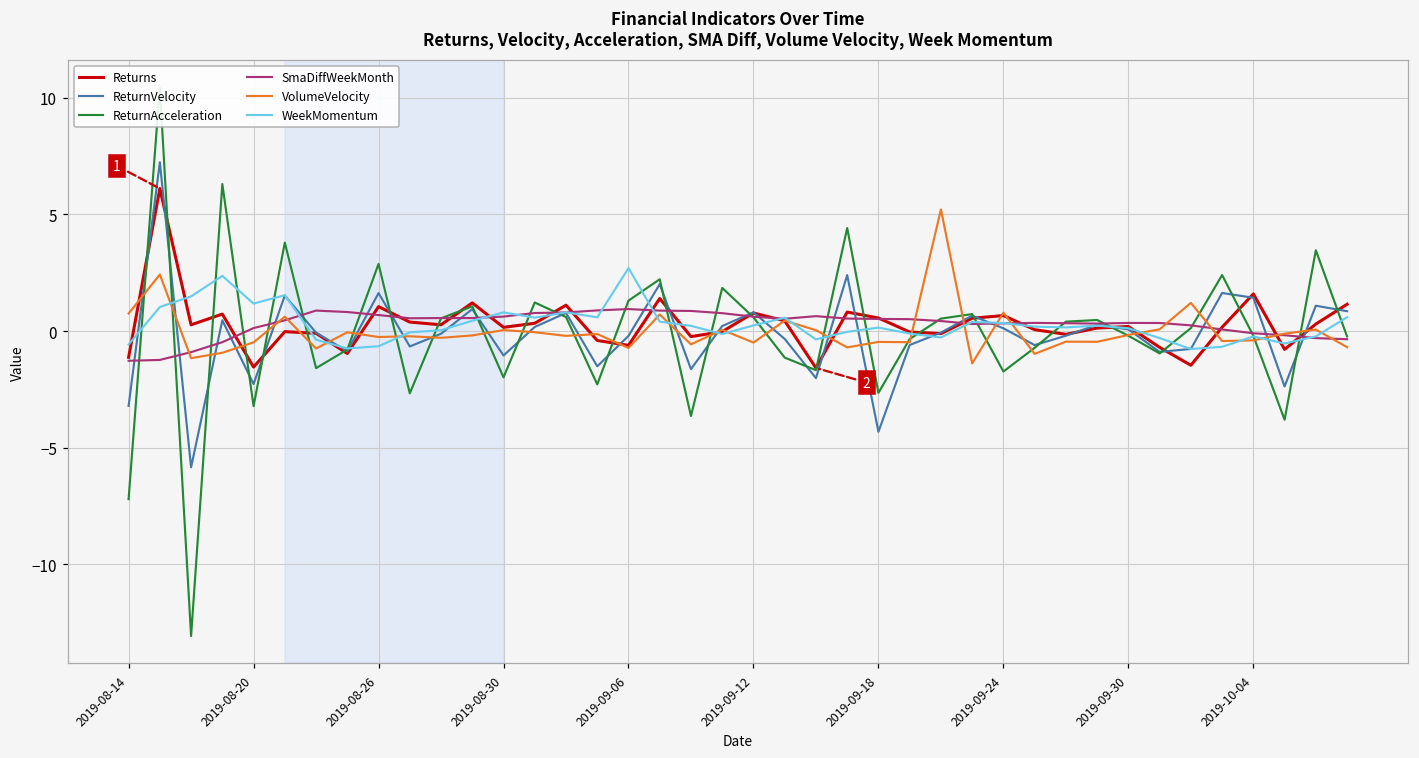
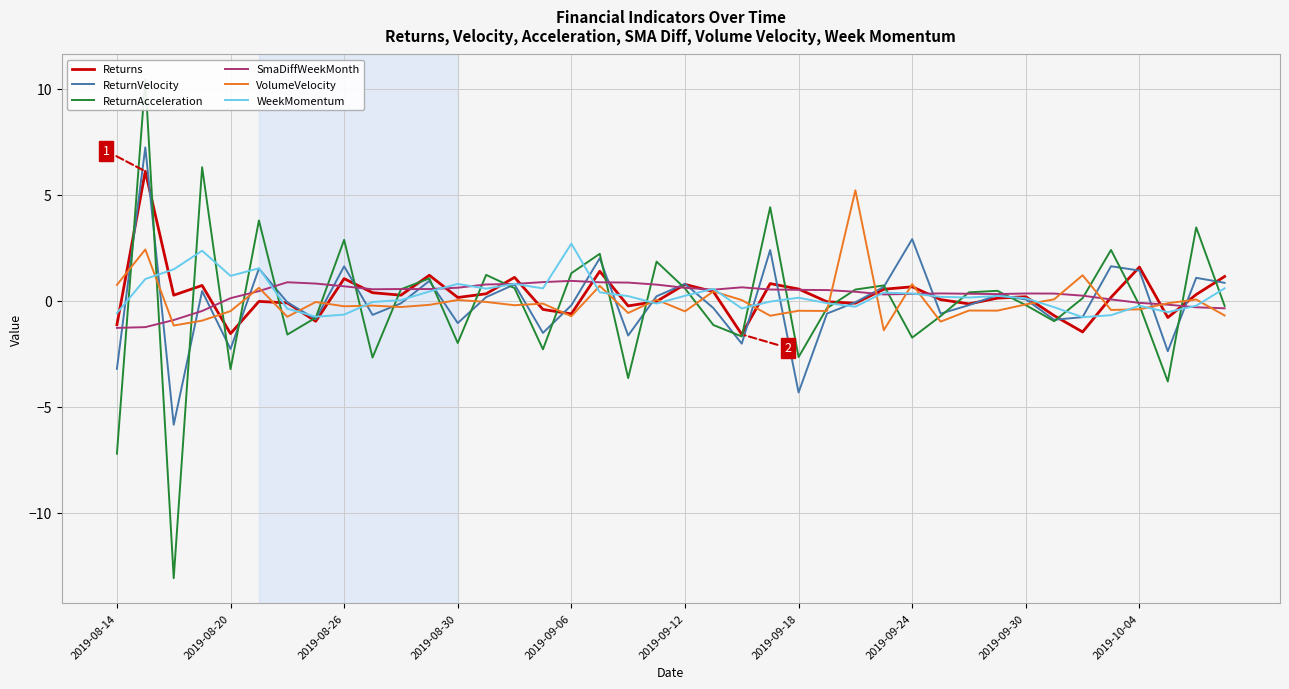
ReturnVelocity, 2019-09-24: 0.1 -> 2.9
